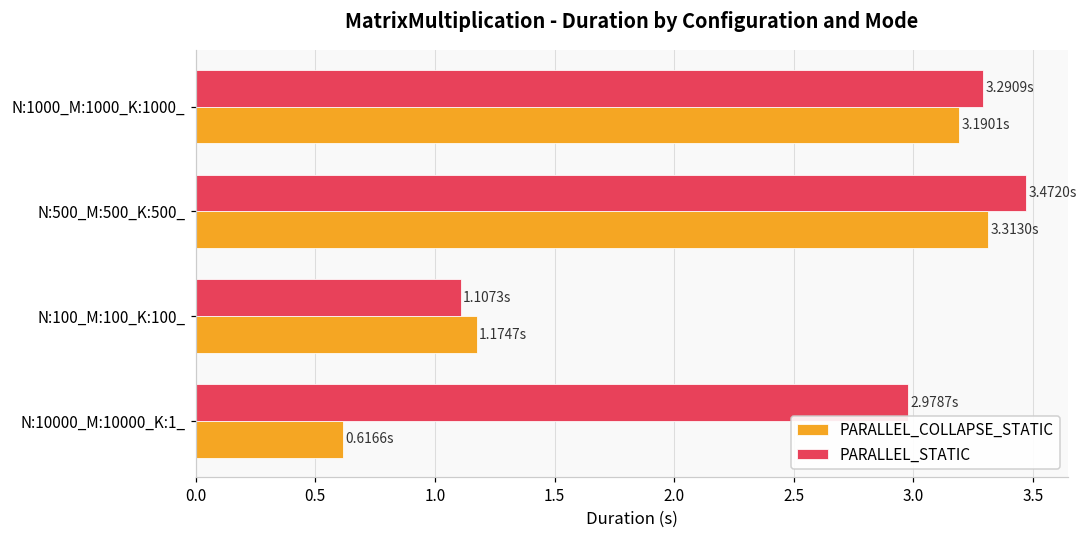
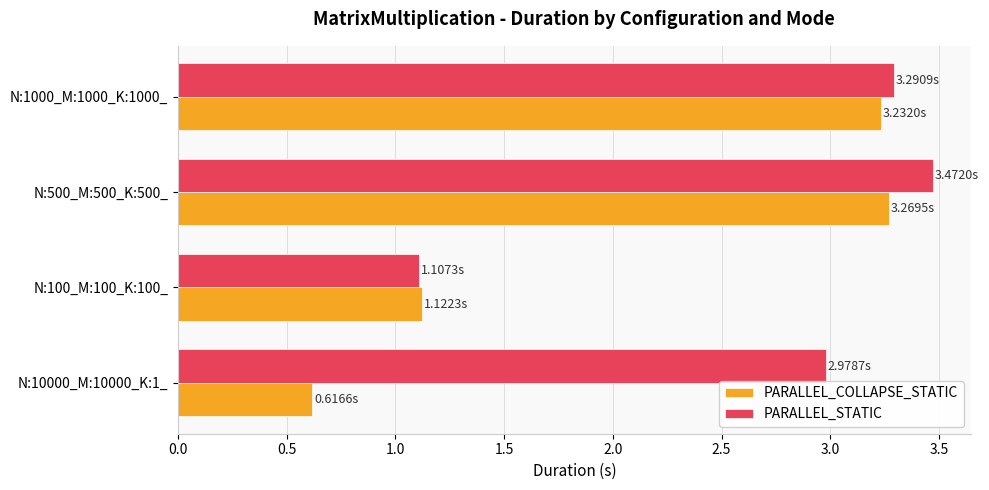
PARALLEL_COLLAPSE_STATIC, N:1000_M:1000_K:1000_: 3.1901s -> 3.2320s
PARALLEL_COLLAPSE_STATIC, N:500_M:500_K:500_: 3.3130s -> 3.2695s
PARALLEL_COLLAPSE_STATIC, N:100_M:100_K:100_: 1.1747s -> 1.1223s
